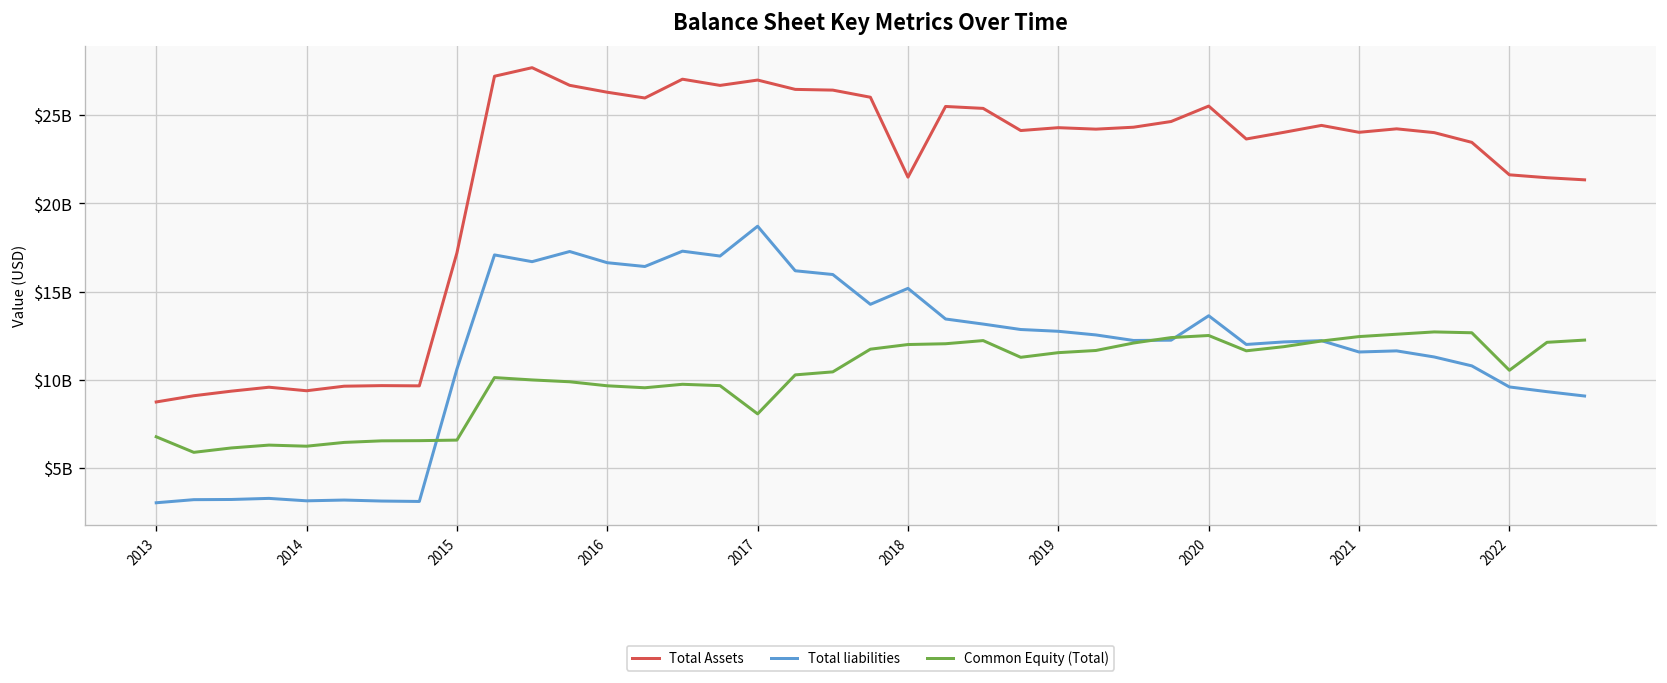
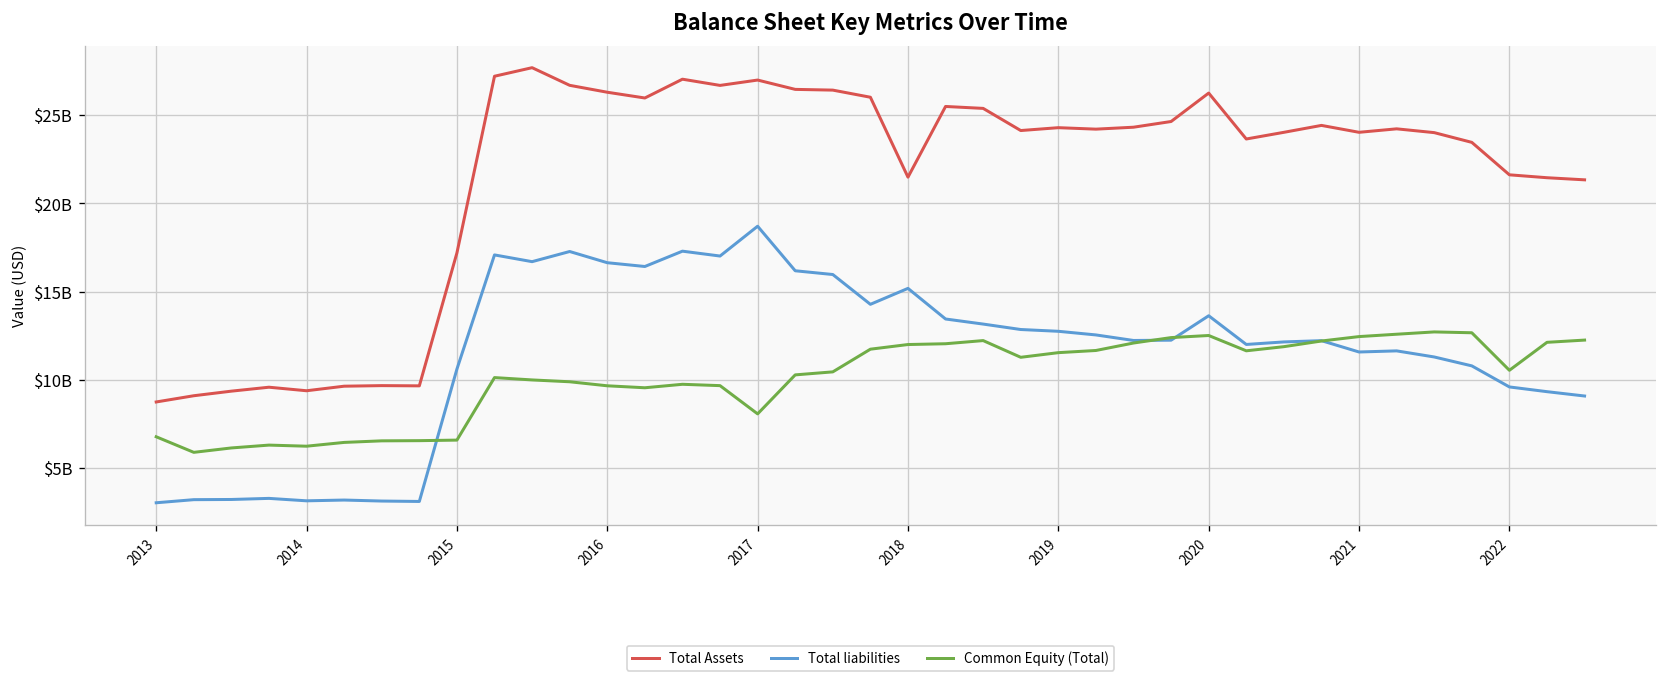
Total Assets, 2020: $25500000000 -> $26300000000
